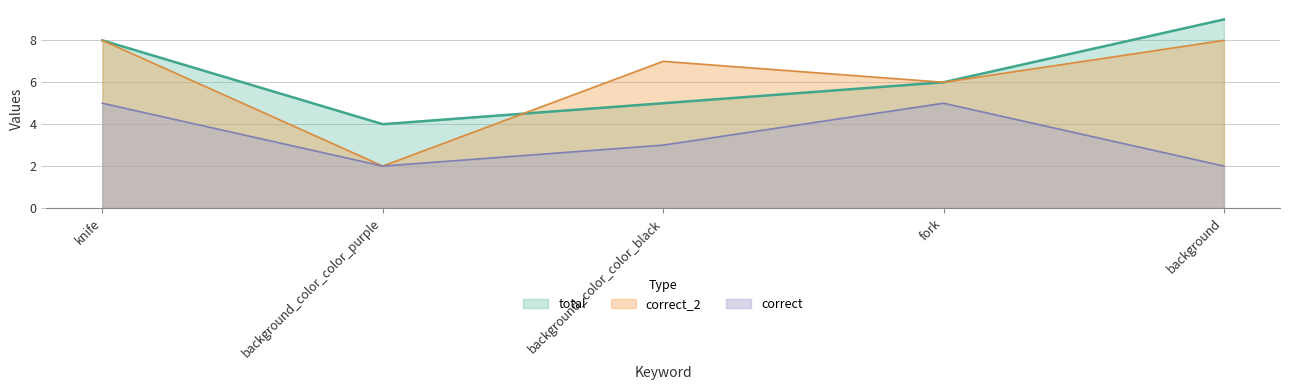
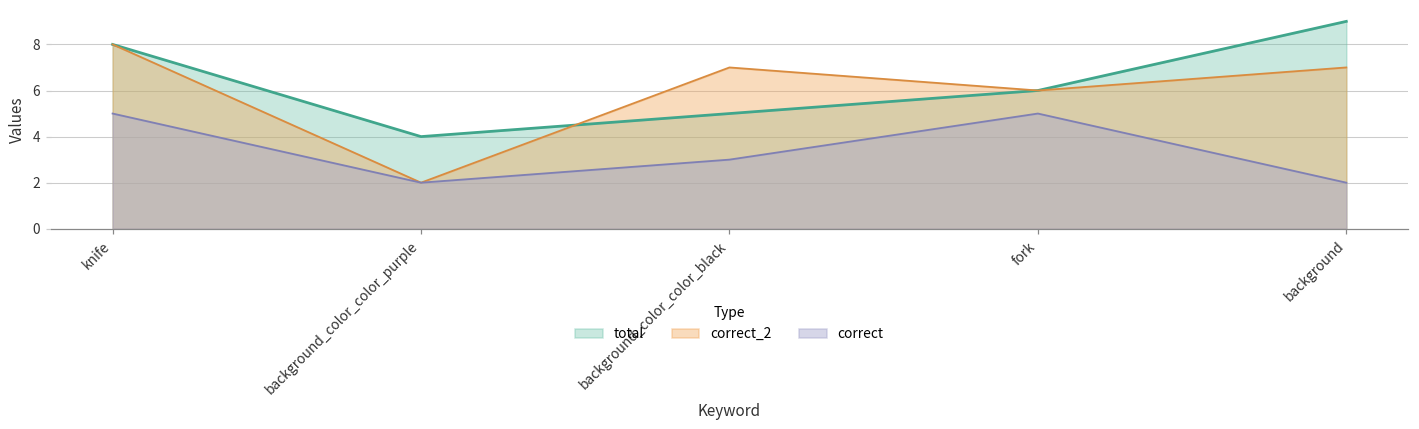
correct_2, background: 8 -> 7
